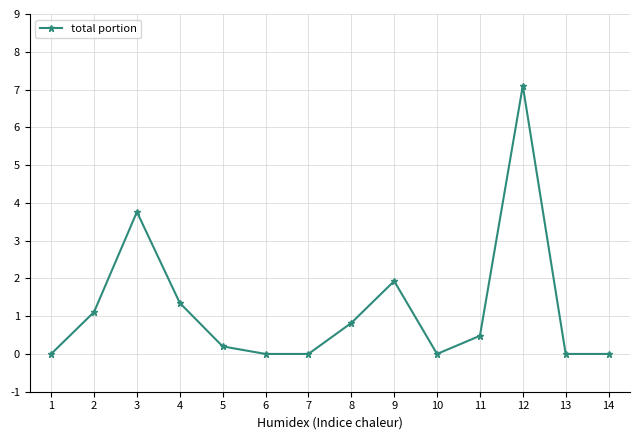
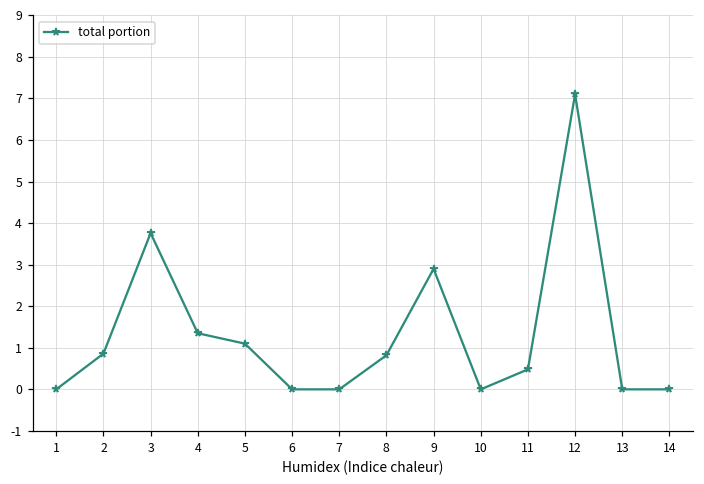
2: 1.1 -> 0.9
5: 0.2 -> 1.1
9: 1.9 -> 2.9
